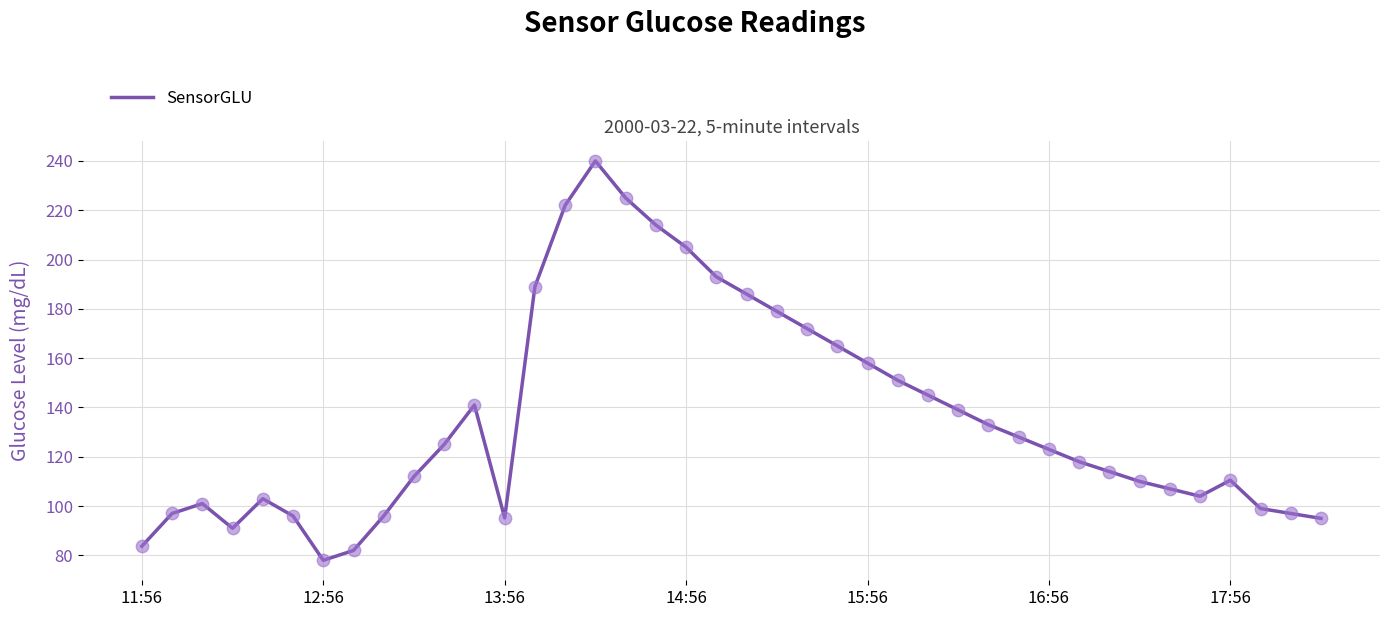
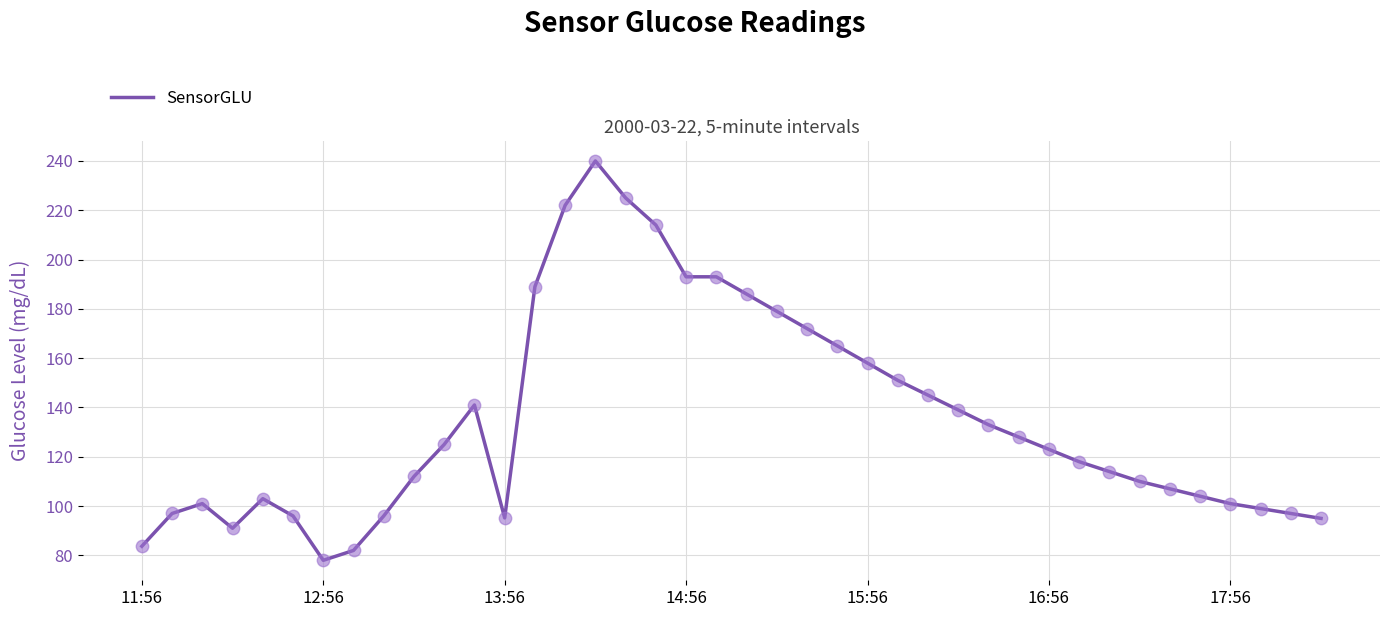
14:56: 205 -> 193
17:56: 111 -> 101
